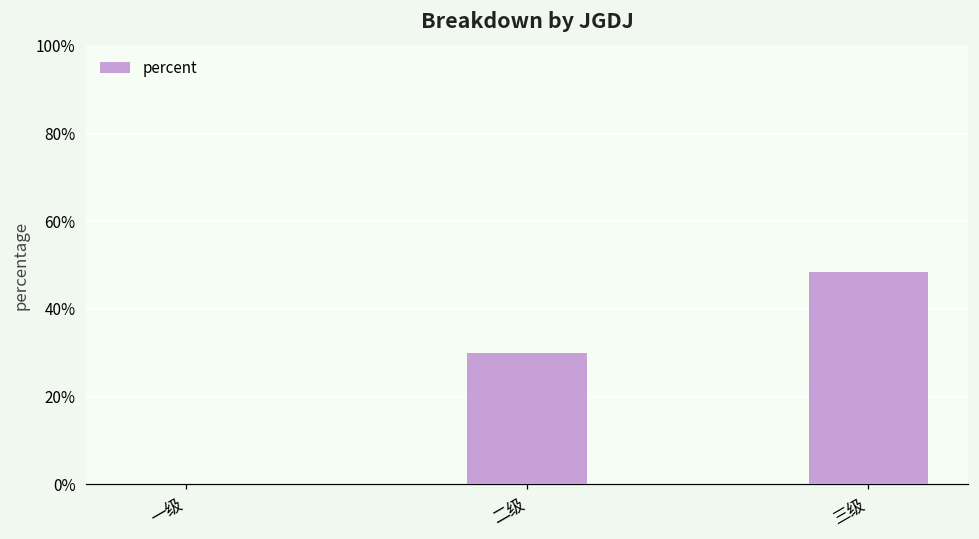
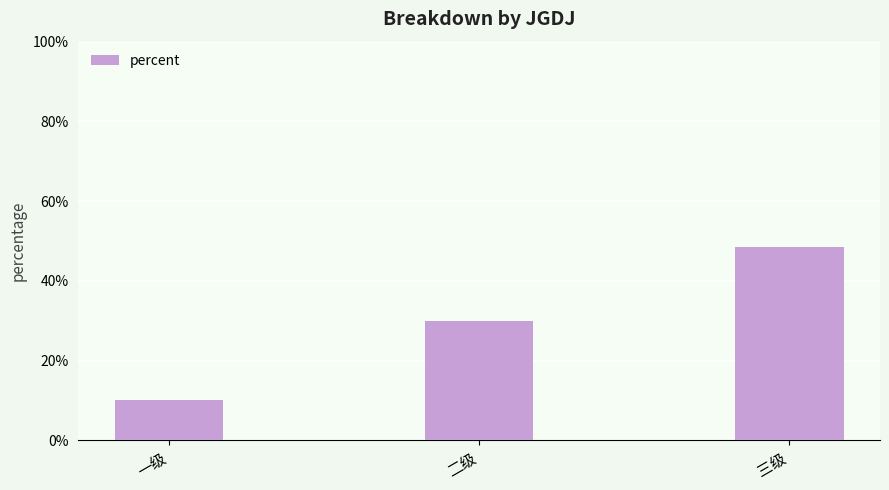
一级: 0% -> 10%
